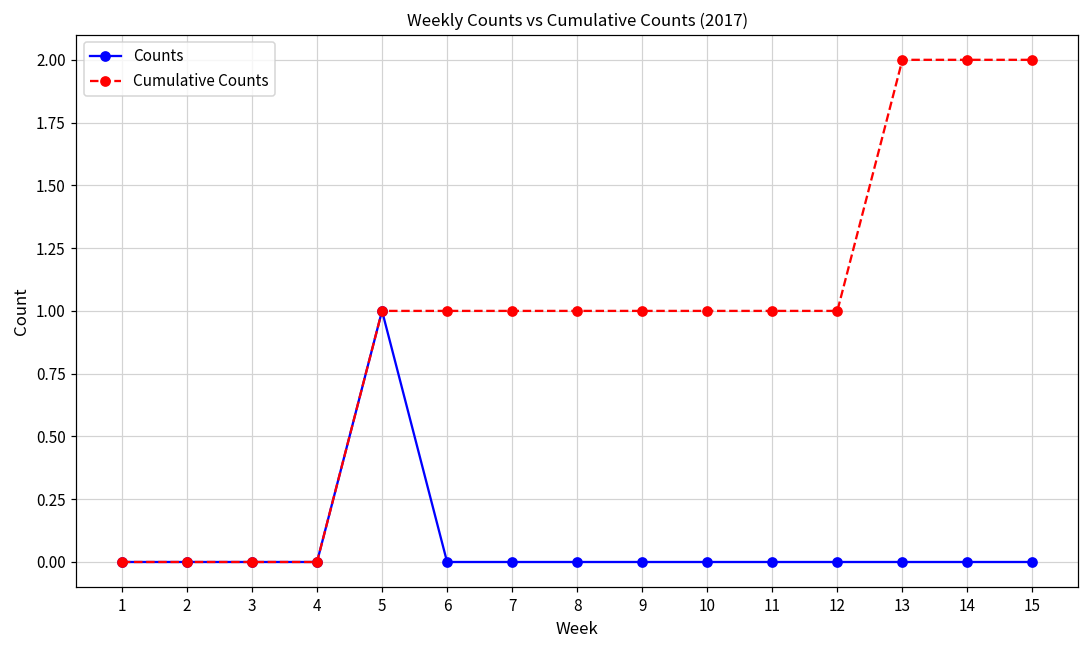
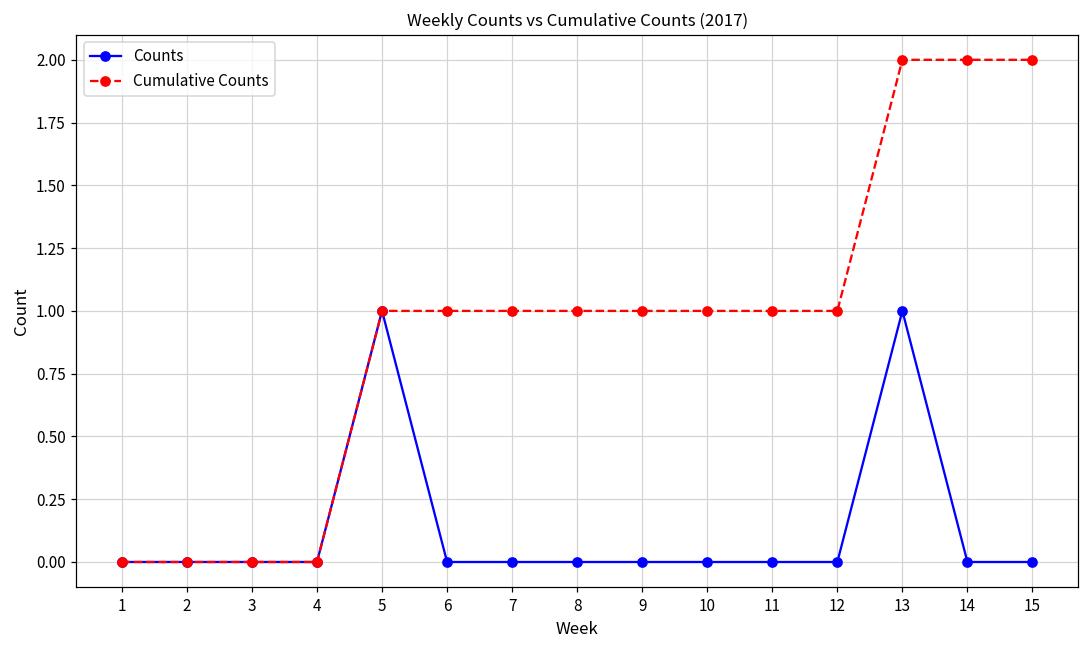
Counts, 13: 0 -> 1
